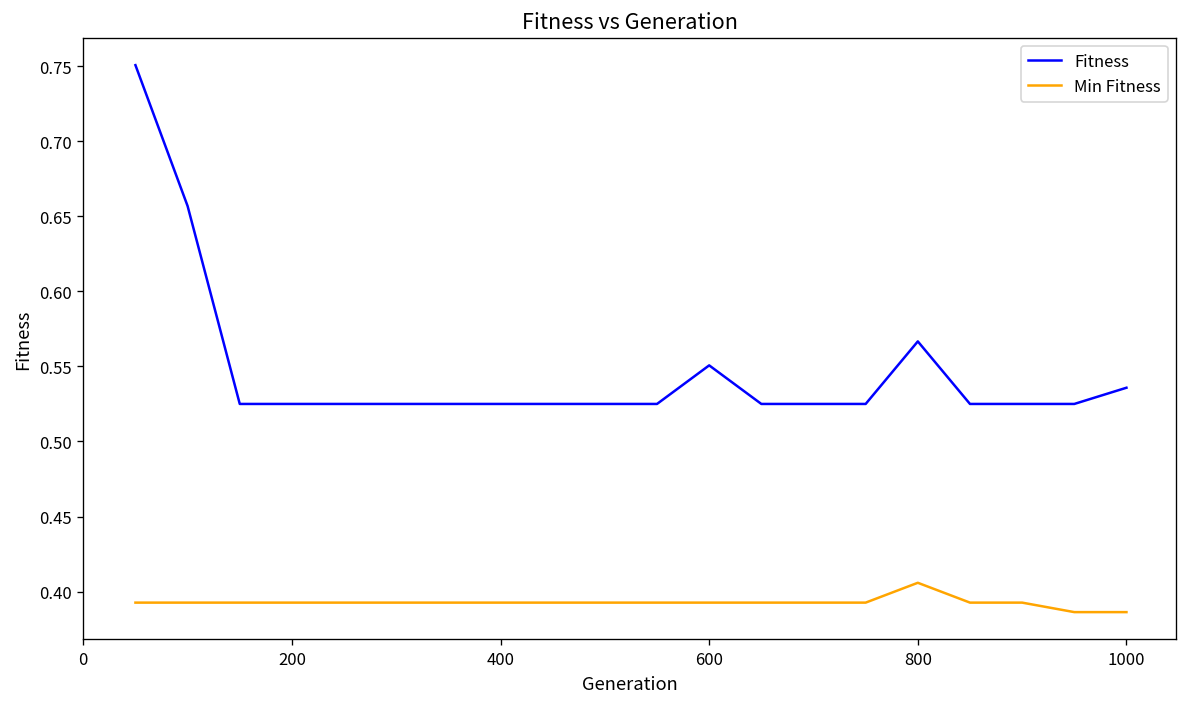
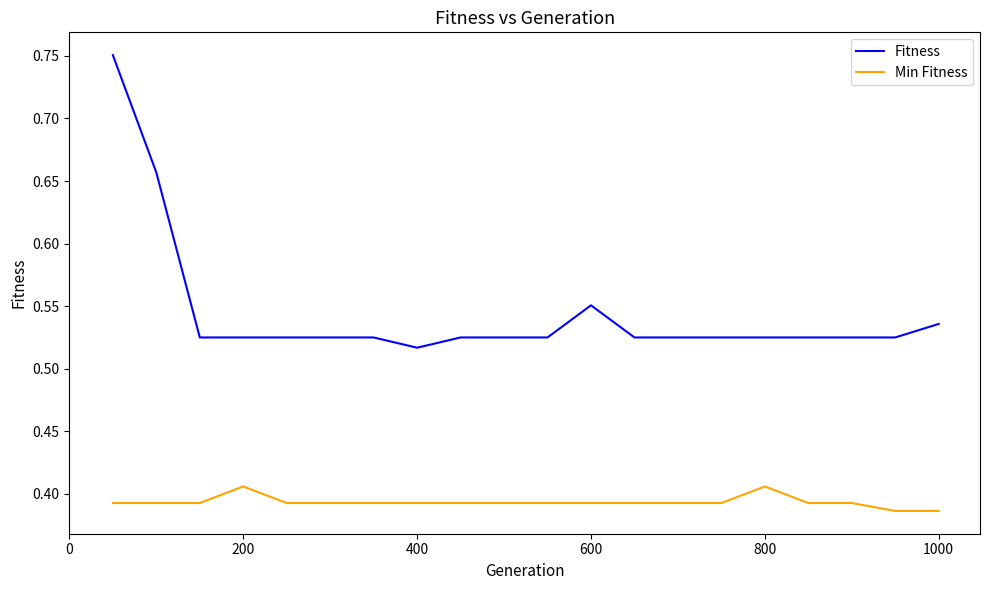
Min Fitness, 200: 0.393 -> 0.406
Fitness, 400: 0.525 -> 0.517
Fitness, 800: 0.567 -> 0.525
